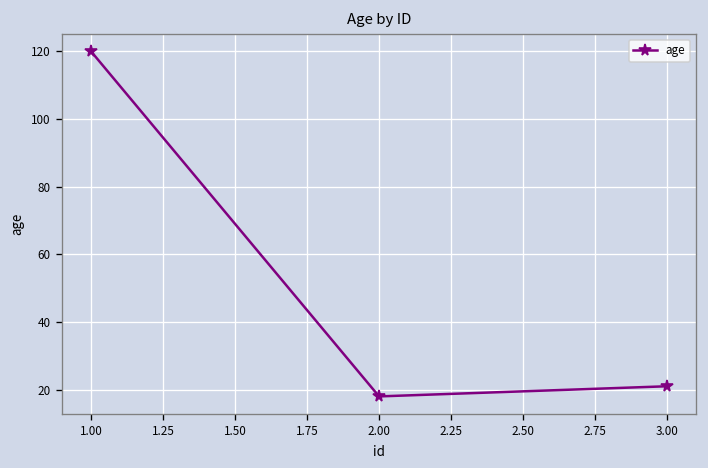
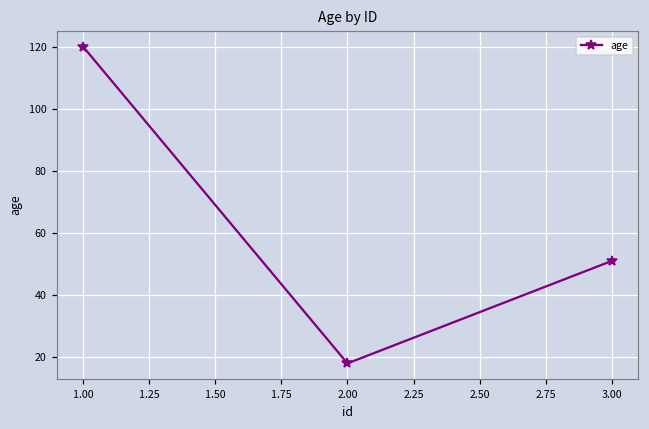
3.00: 21 -> 51
